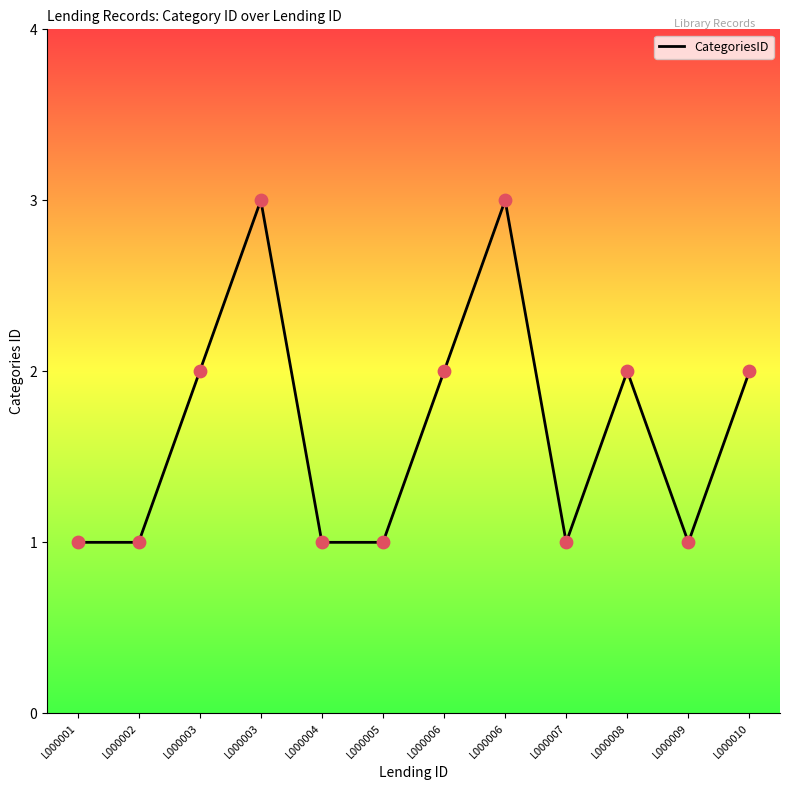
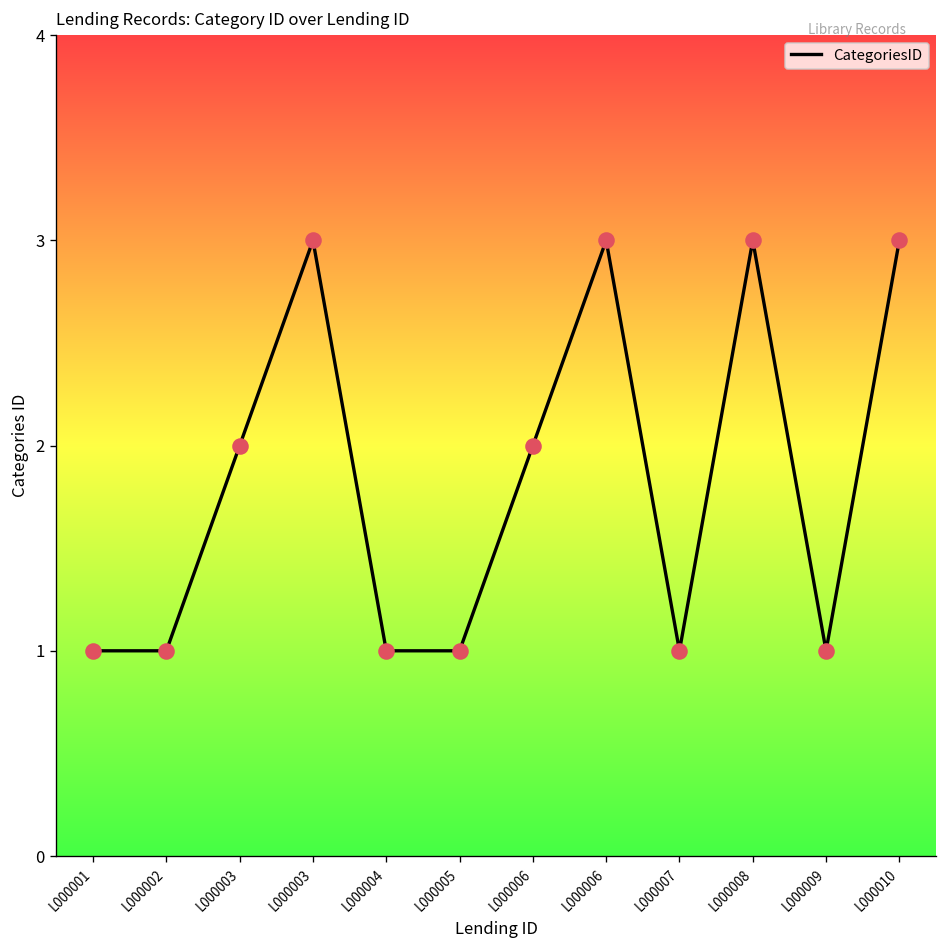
L000008: 2 -> 3
L000010: 2 -> 3
